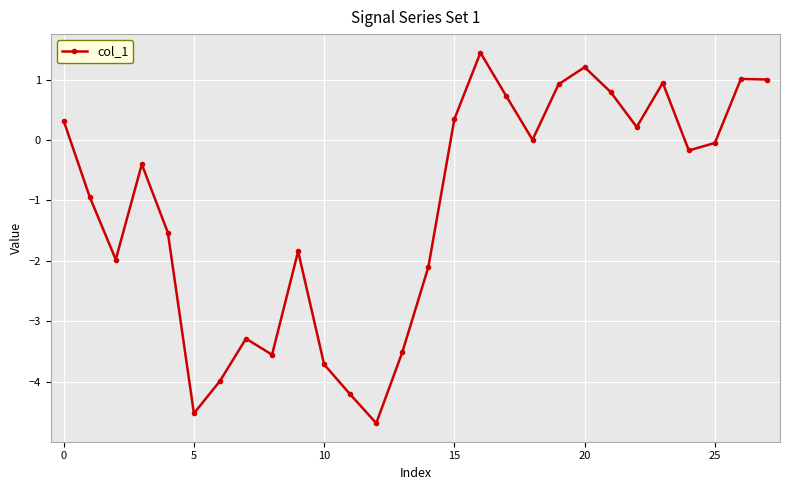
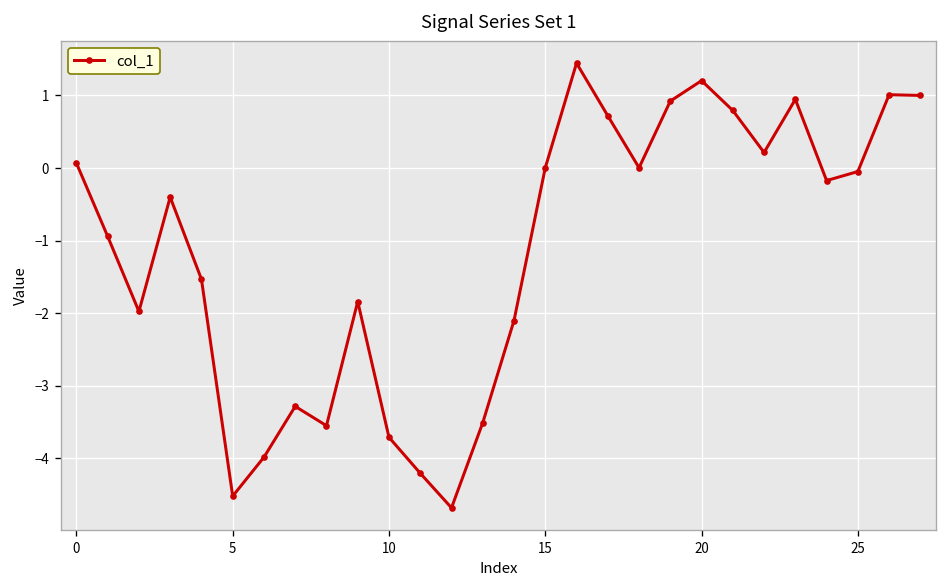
0: 0.3 -> 0.1
15: 0.3 -> 0.0
